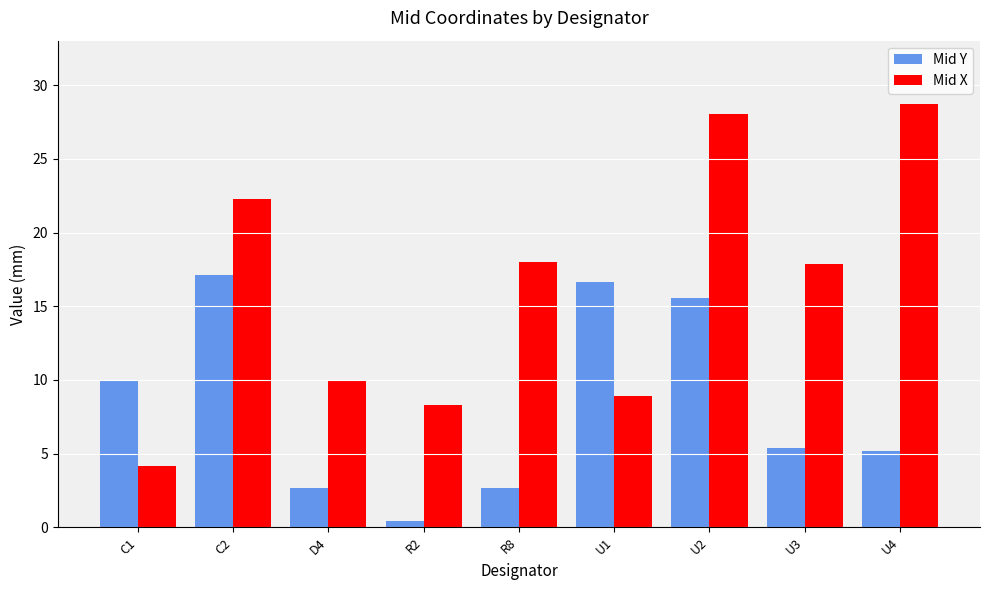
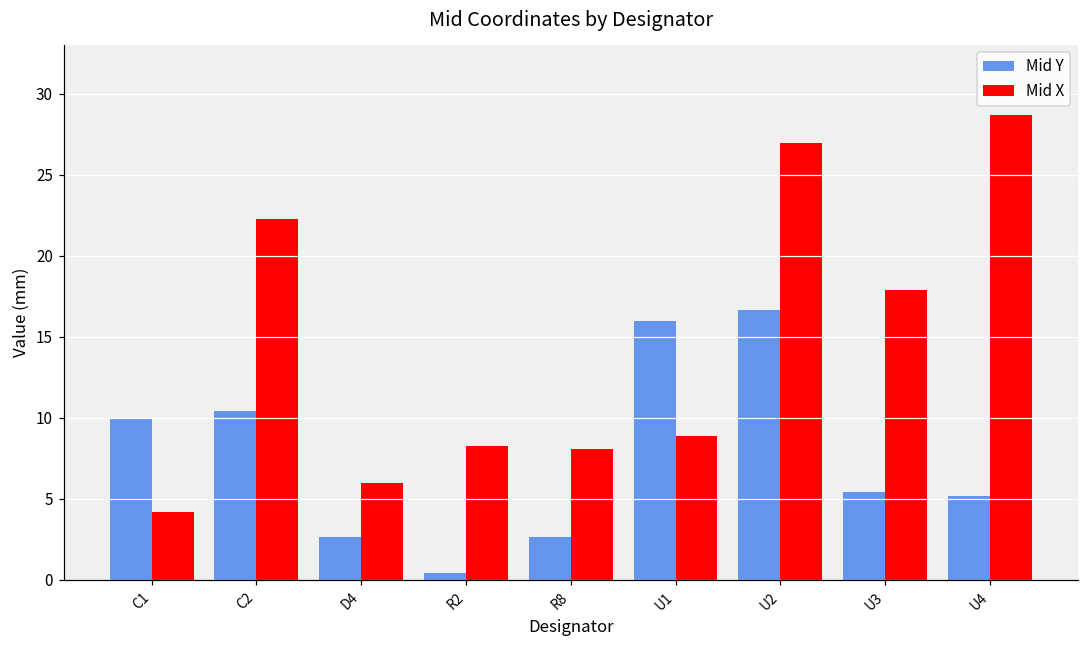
Mid Y, C2: 17.2 -> 10.4
Mid X, D4: 10.0 -> 6.0
Mid X, R8: 18.0 -> 8.1
Mid Y, U1: 16.6 -> 16.0
Mid Y, U2: 15.6 -> 16.6
Mid X, U2: 28.1 -> 27.0
